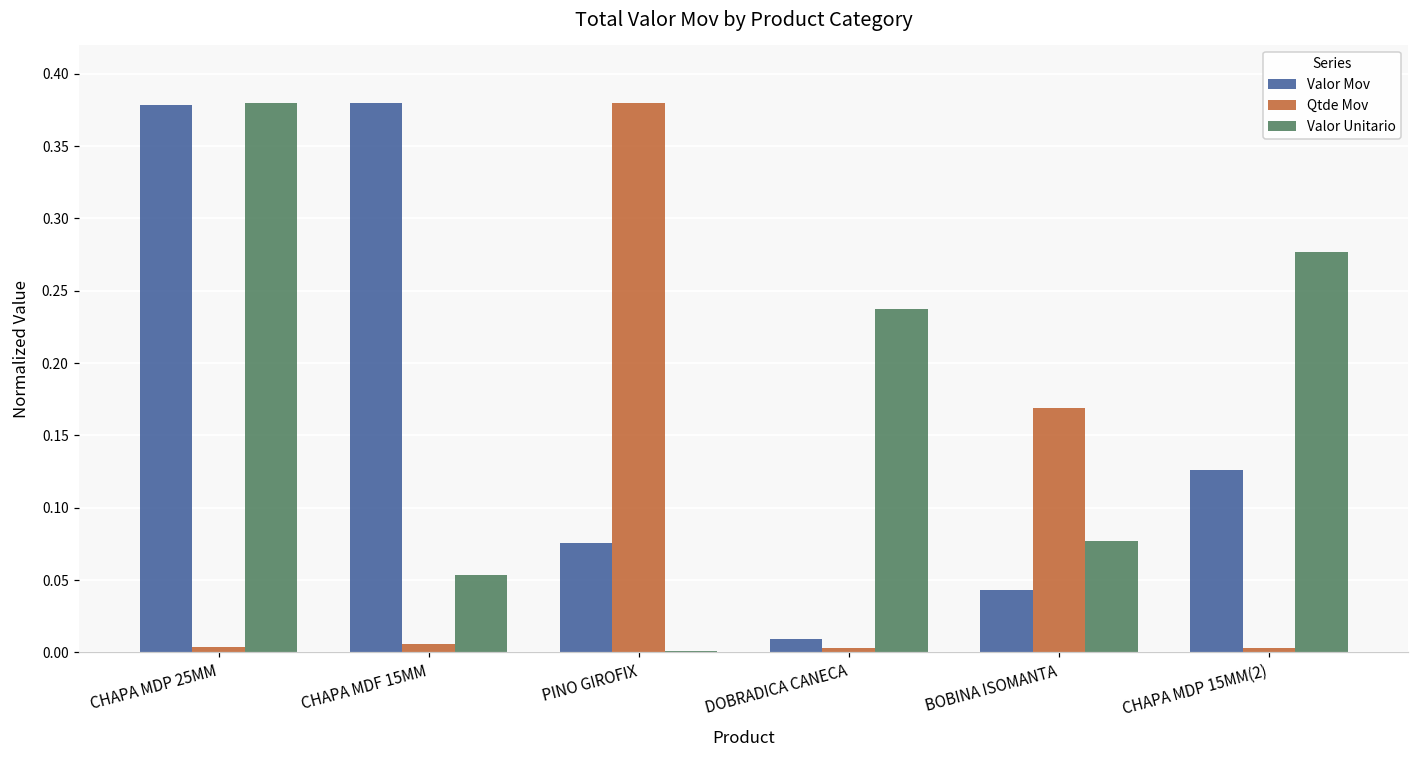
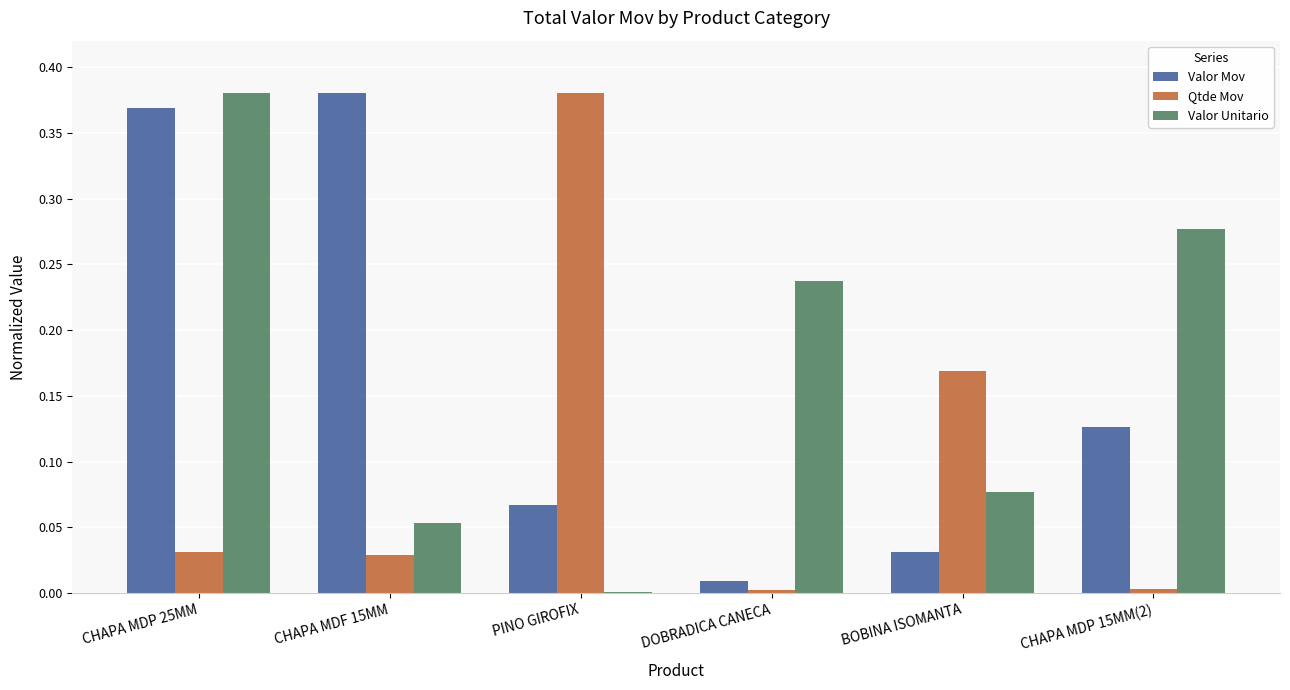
Valor Mov, CHAPA MDP 25MM: 0.378 -> 0.368
Qtde Mov, CHAPA MDP 25MM: 0.004 -> 0.031
Qtde Mov, CHAPA MDF 15MM: 0.006 -> 0.029
Valor Mov, PINO GIROFIX: 0.076 -> 0.067
Valor Mov, BOBINA ISOMANTA: 0.043 -> 0.031
